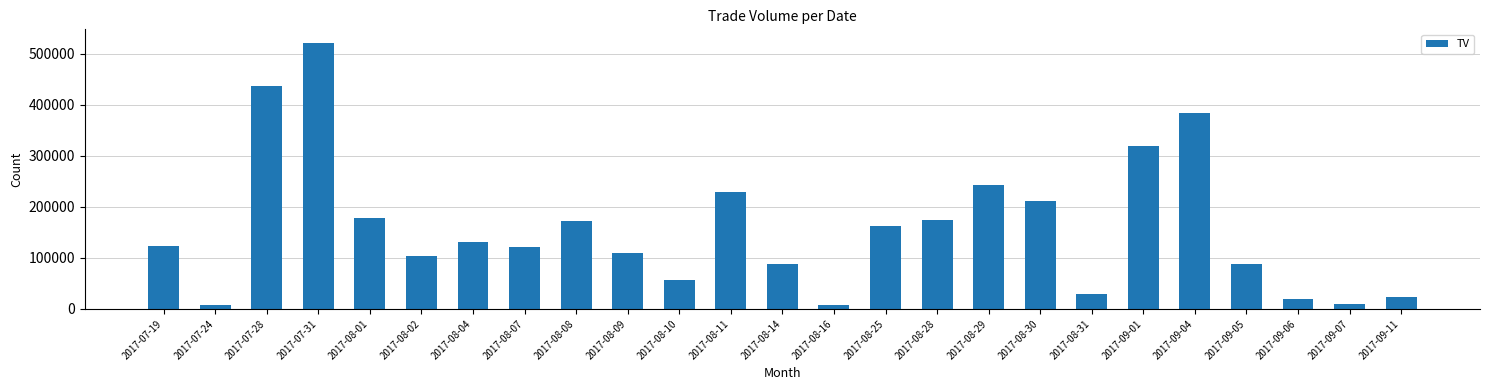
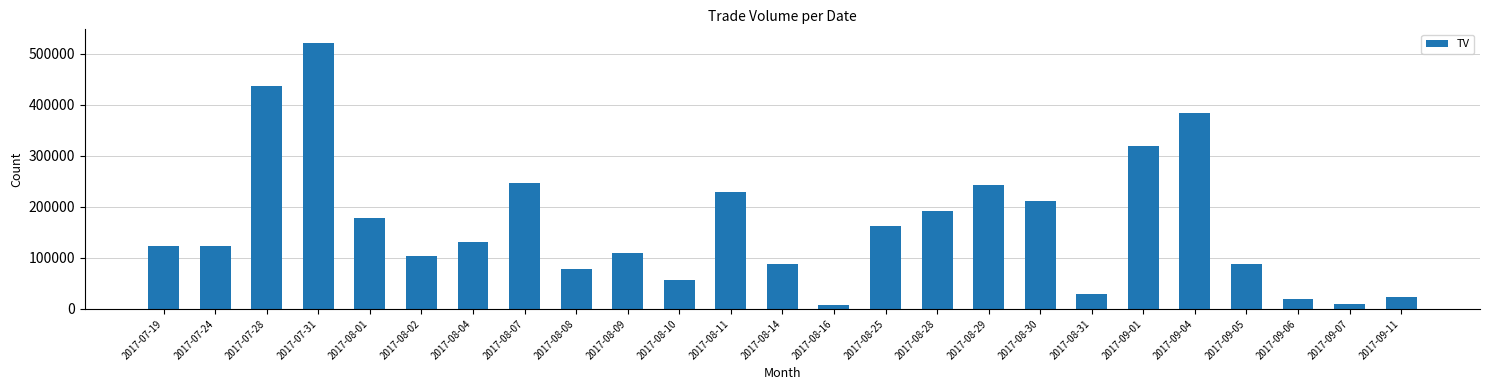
2017-07-24: 10000 -> 120000
2017-08-07: 120000 -> 250000
2017-08-08: 170000 -> 80000
2017-08-28: 170000 -> 190000
